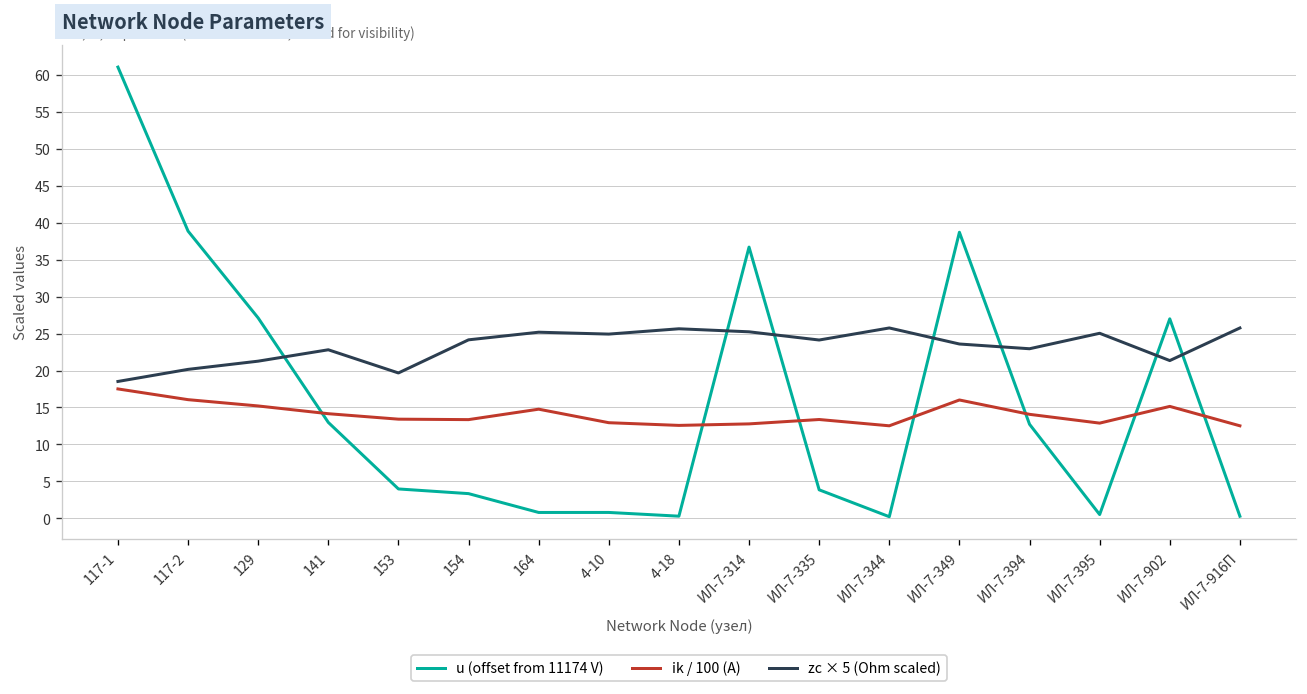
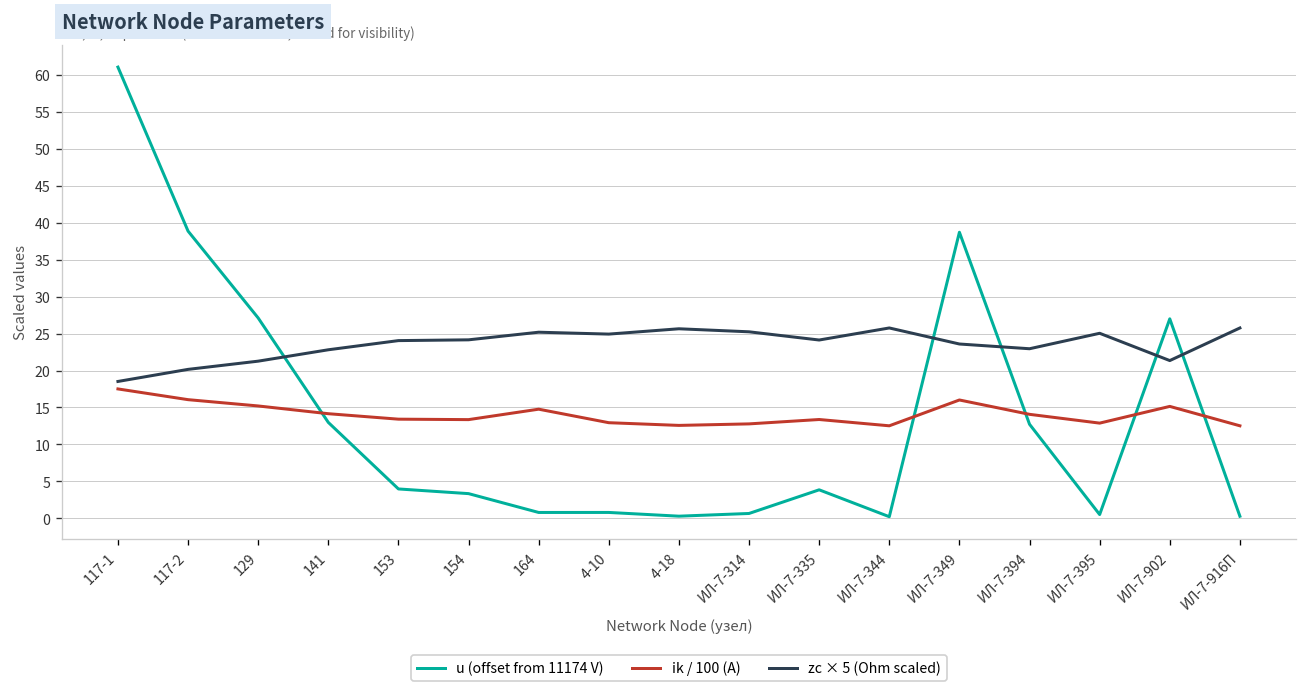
zc × 5 (Ohm scaled), 153: 20 -> 24
u (offset from 11174 V), ИЛ-7-314: 37 -> 1
